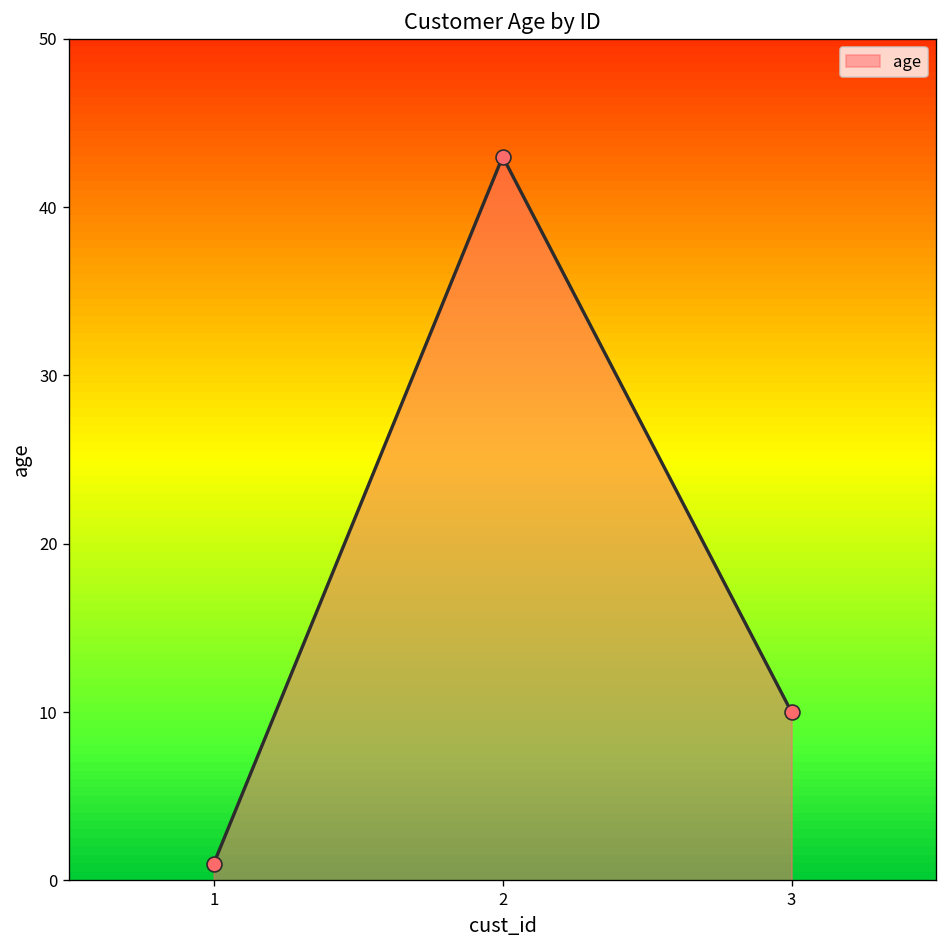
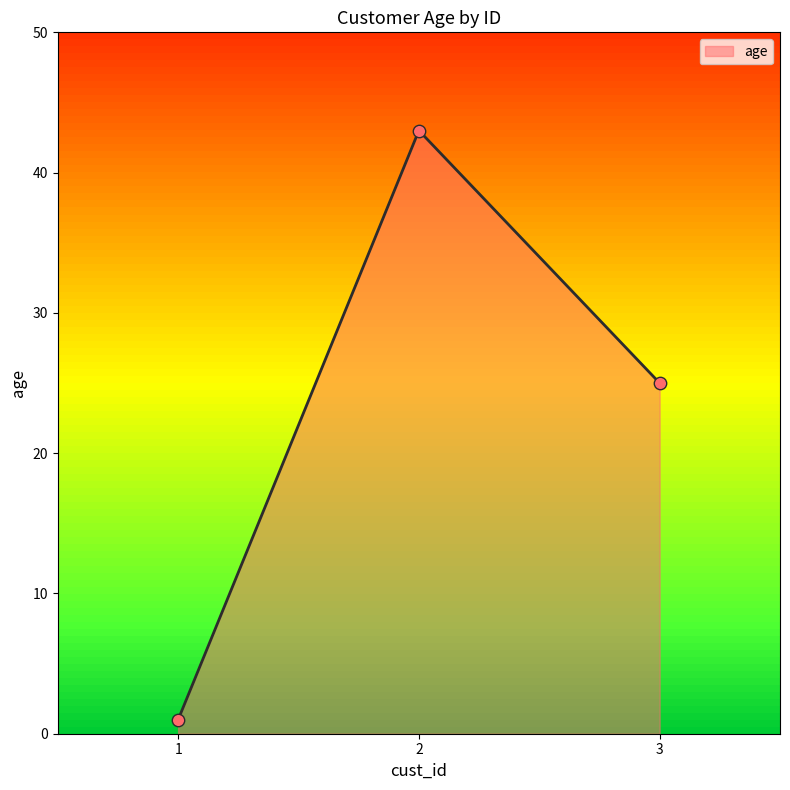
3: 10 -> 25
